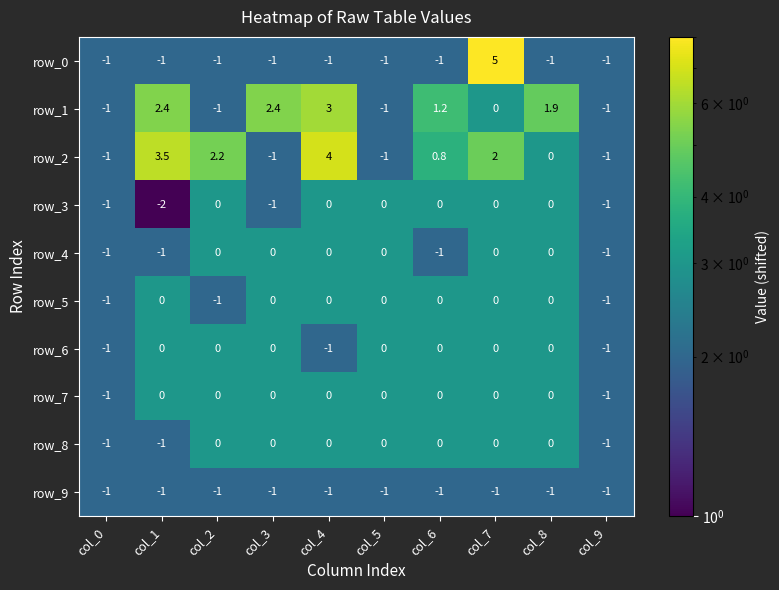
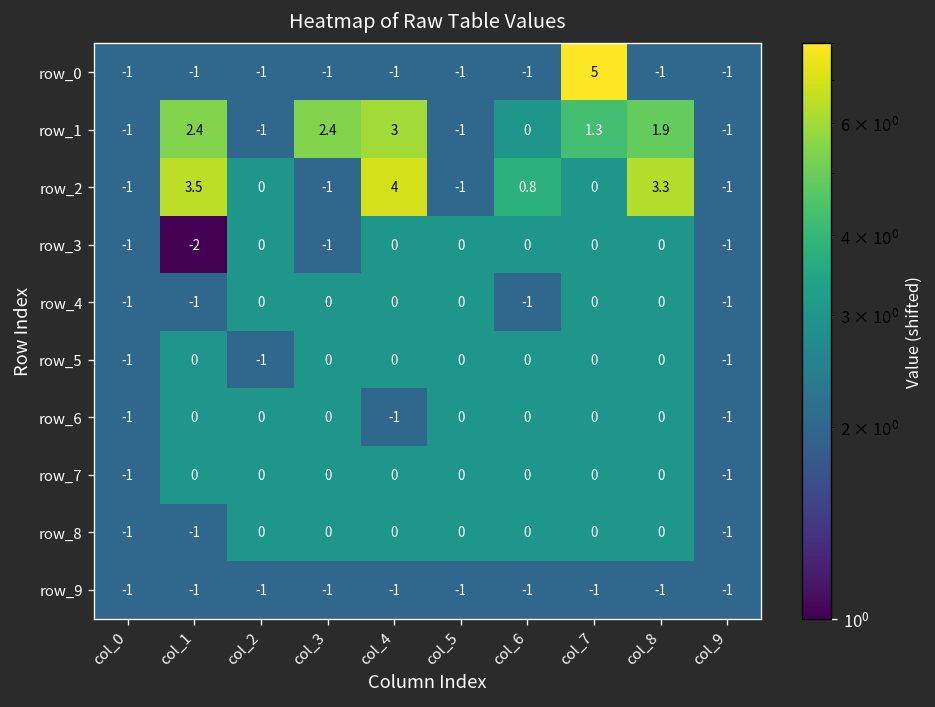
row_1, col_6: 1.2 -> 0
row_1, col_7: 0 -> 1.3
row_2, col_2: 2.2 -> 0
row_2, col_7: 2 -> 0
row_2, col_8: 0 -> 3.3
